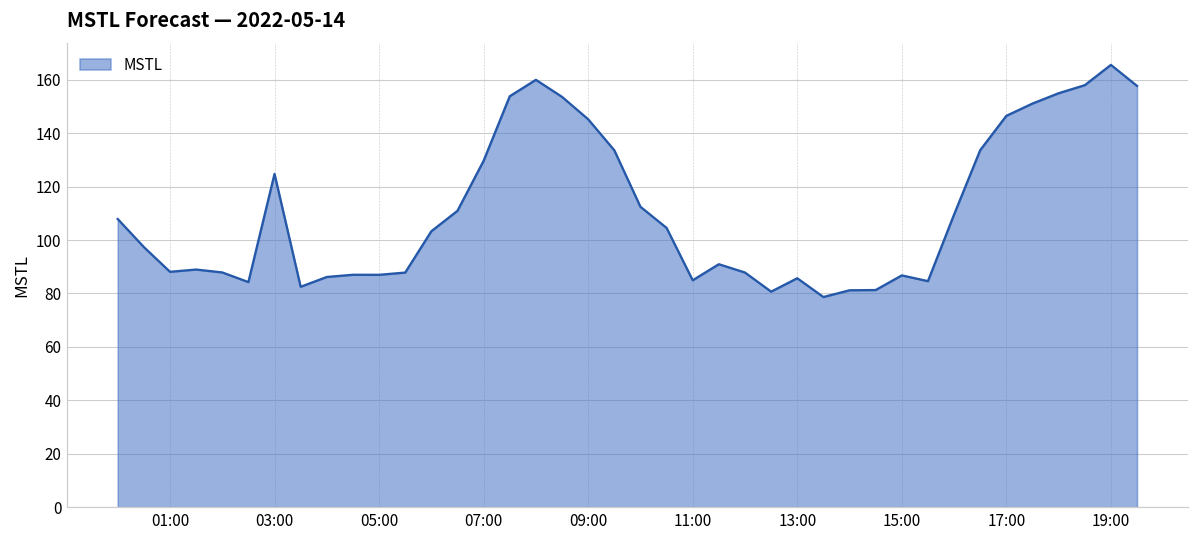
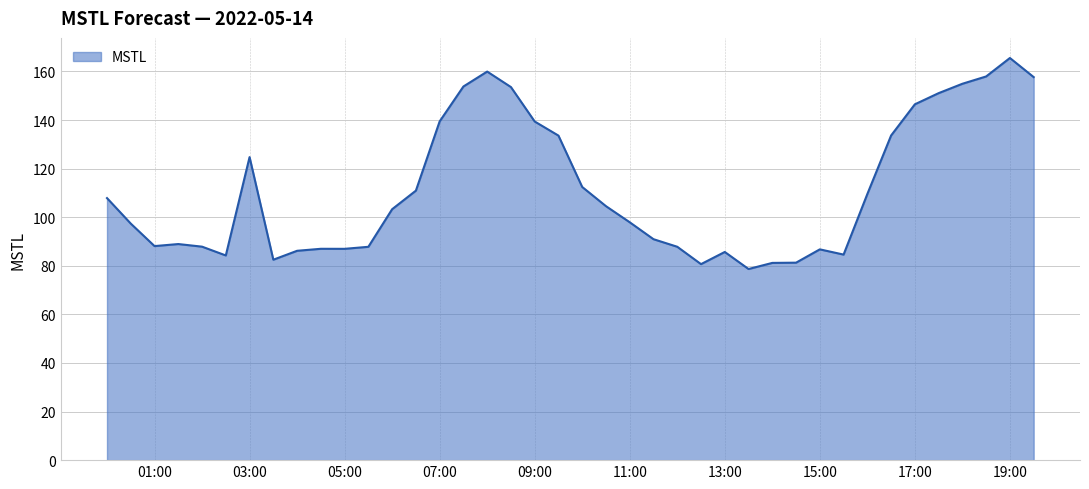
07:00: 130 -> 139
09:00: 145 -> 139
11:00: 85 -> 98
